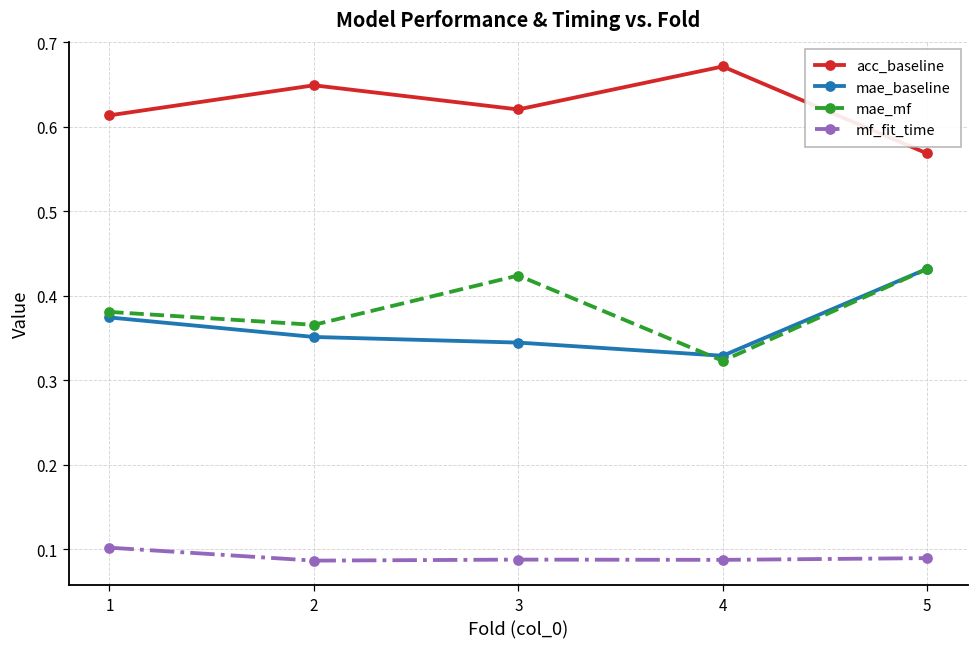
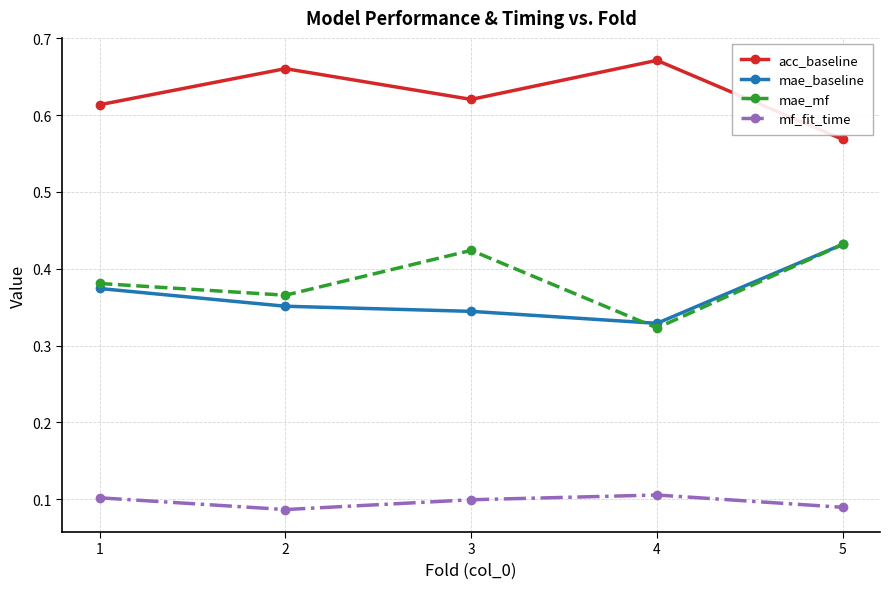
acc_baseline, 2: 0.65 -> 0.66
mf_fit_time, 3: 0.09 -> 0.10
mf_fit_time, 4: 0.09 -> 0.11
